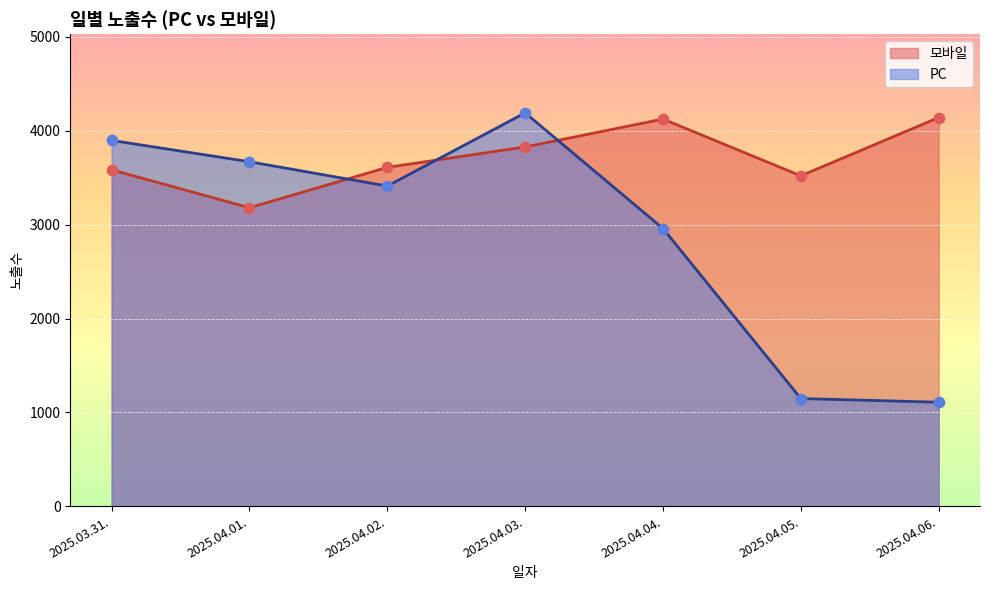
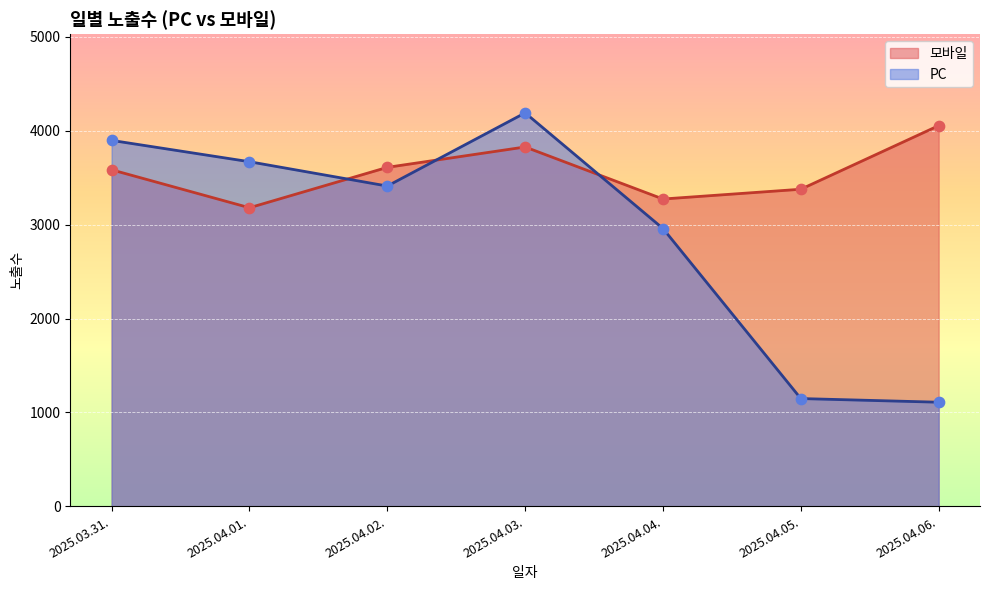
모바일, 2025.04.04.: 4100 -> 3300
모바일, 2025.04.05.: 3500 -> 3400
모바일, 2025.04.06.: 4140 -> 4050
